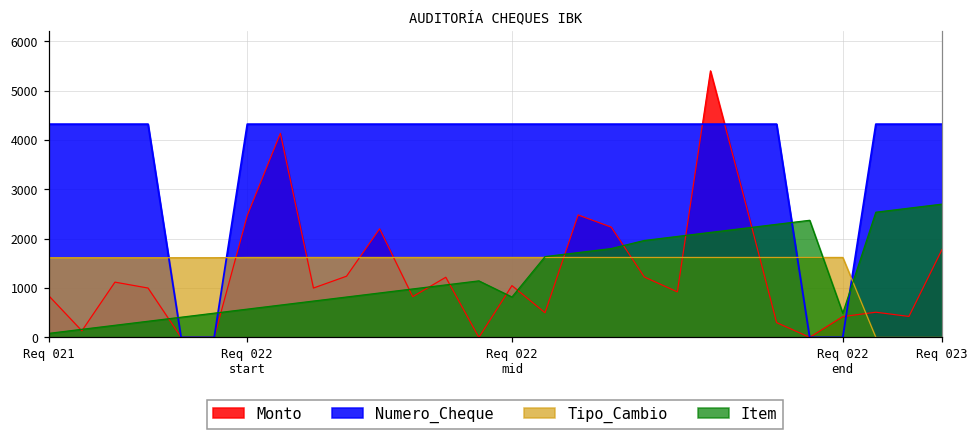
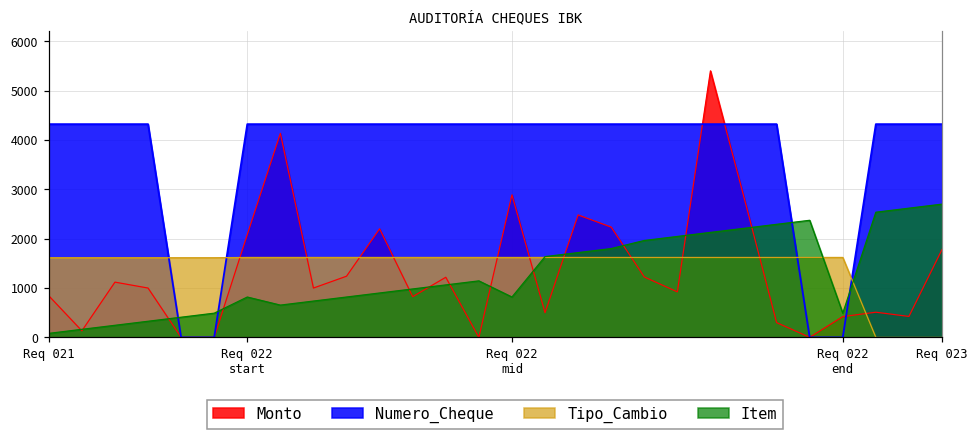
Monto, Req 022 start: 2500 -> 2100
Item, Req 022 start: 600 -> 800
Monto, Req 022 mid: 1000 -> 2900
